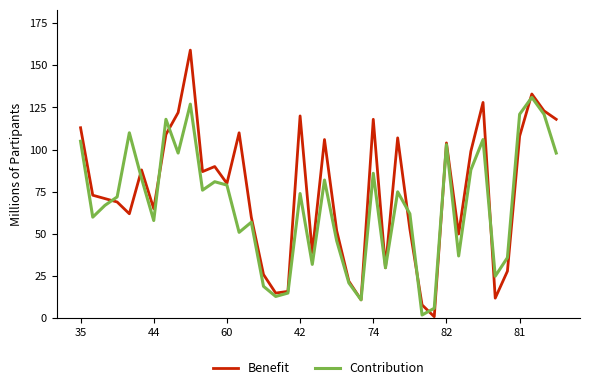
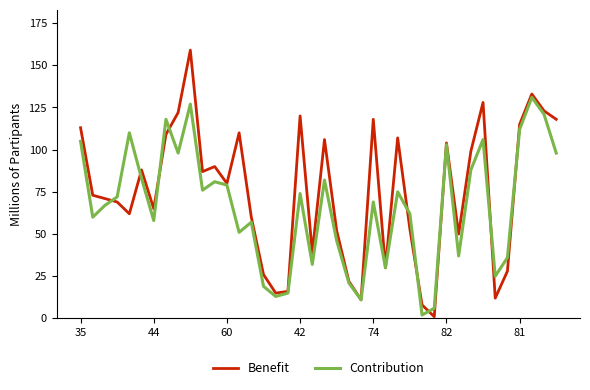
Contribution, 74: 86 -> 69
Benefit, 81: 108 -> 115
Contribution, 81: 121 -> 112
